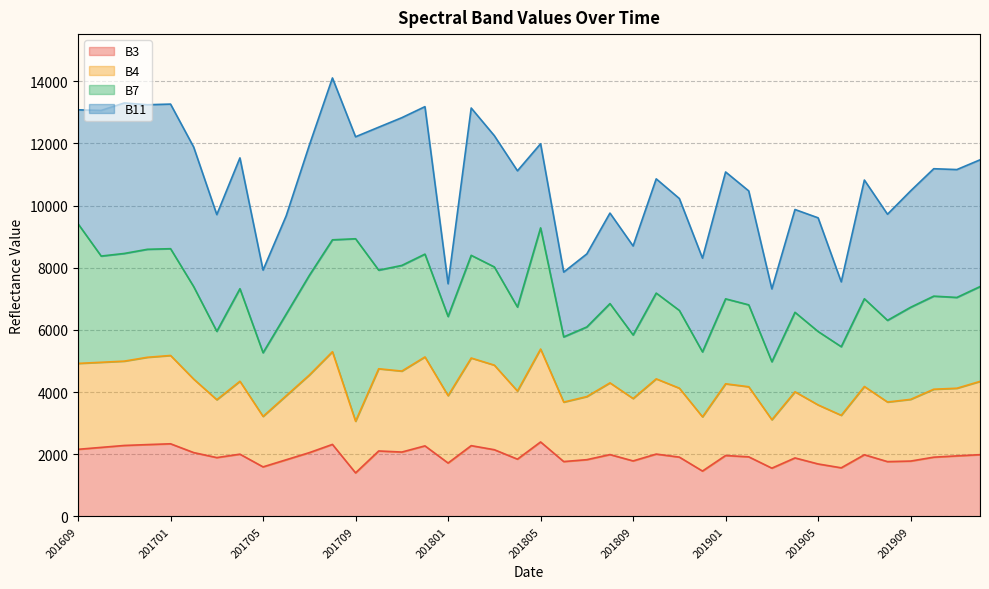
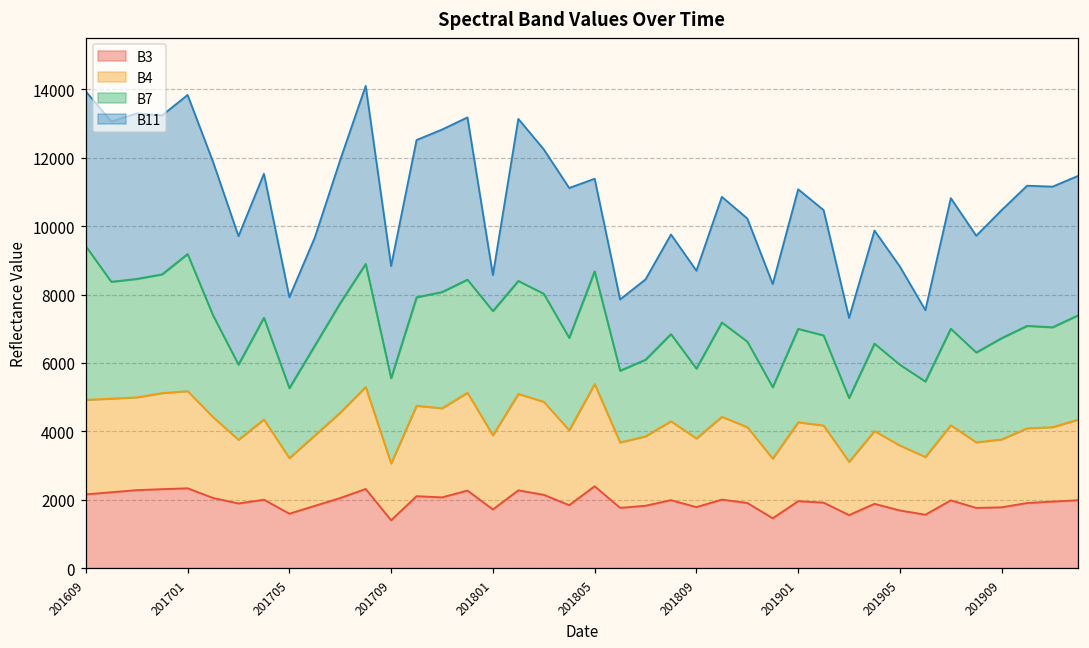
B11, 201609: 3700 -> 4500
B7, 201701: 3400 -> 4000
B7, 201709: 5900 -> 2500
B7, 201801: 2500 -> 3600
B7, 201805: 3900 -> 3300
B11, 201905: 3700 -> 2900
